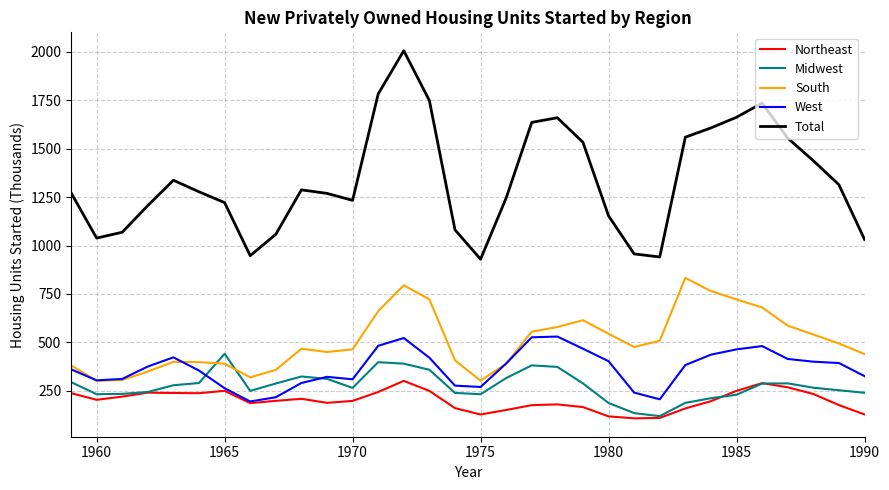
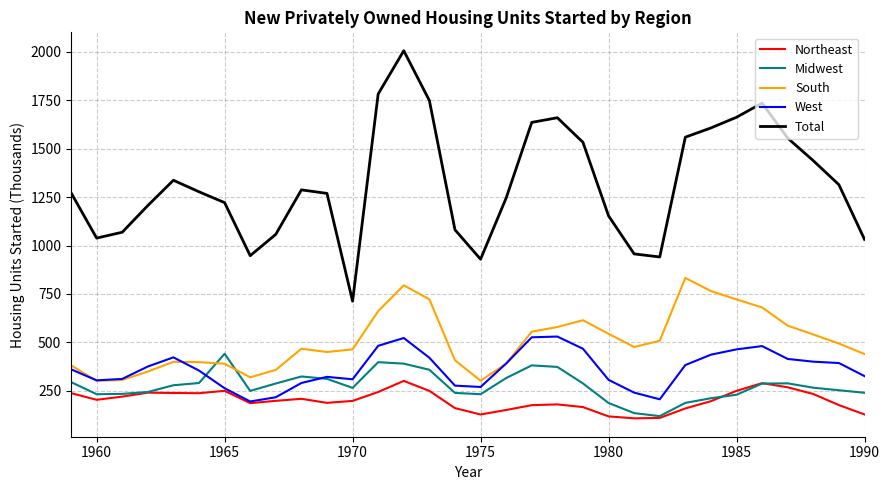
Total, 1970: 1230 -> 710
West, 1980: 400 -> 310
